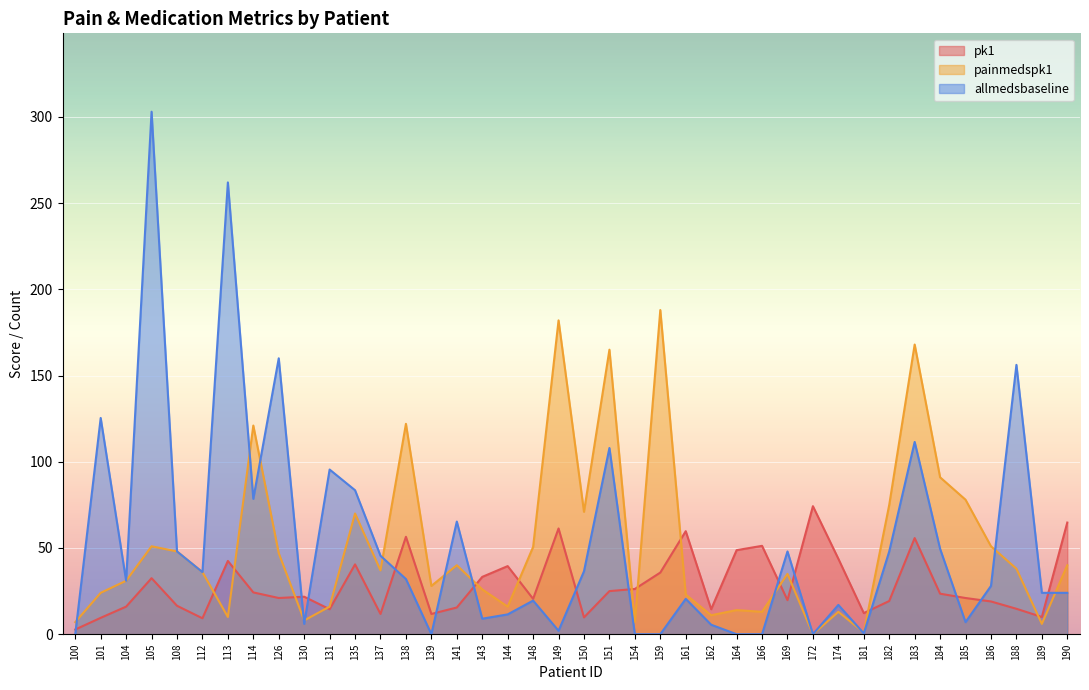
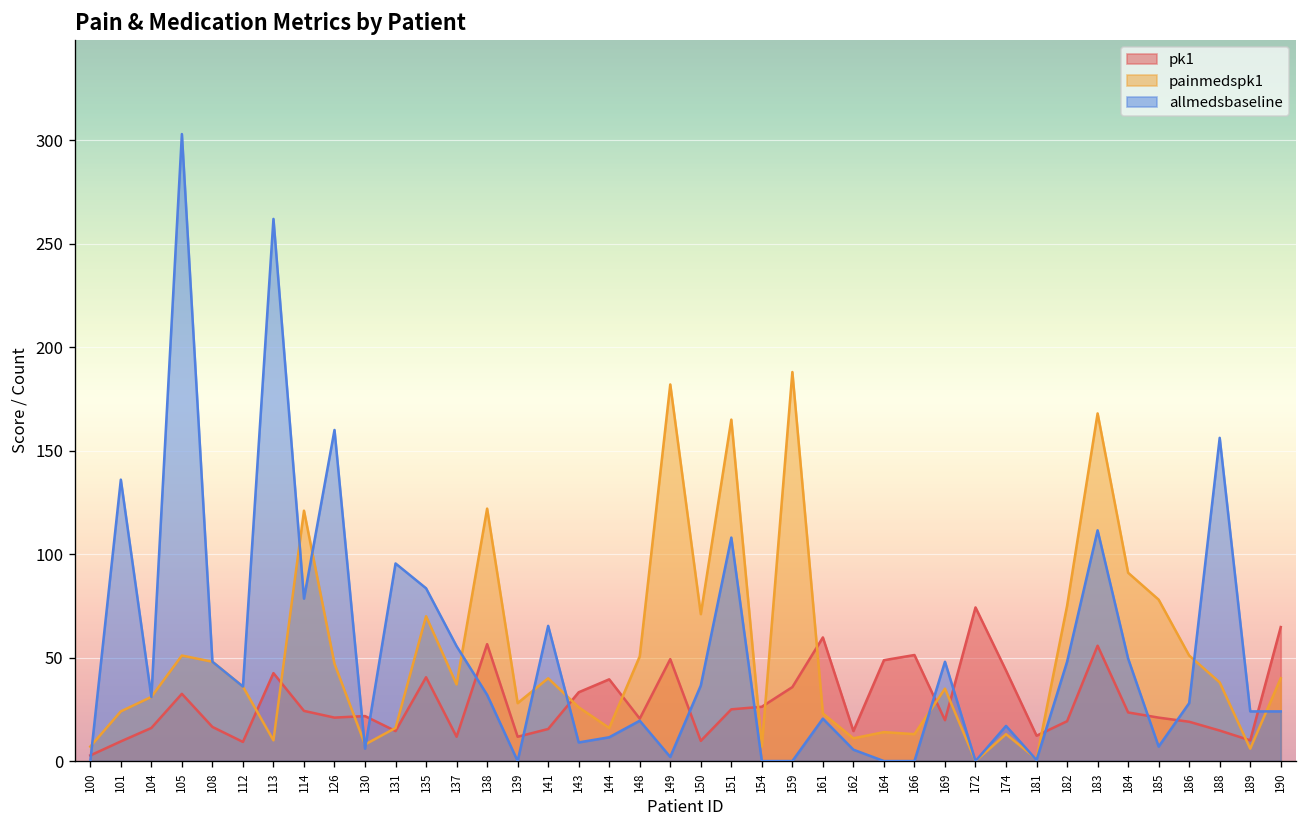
allmedsbaseline, 101: 125 -> 136
allmedsbaseline, 137: 46 -> 56
pk1, 149: 61 -> 49
